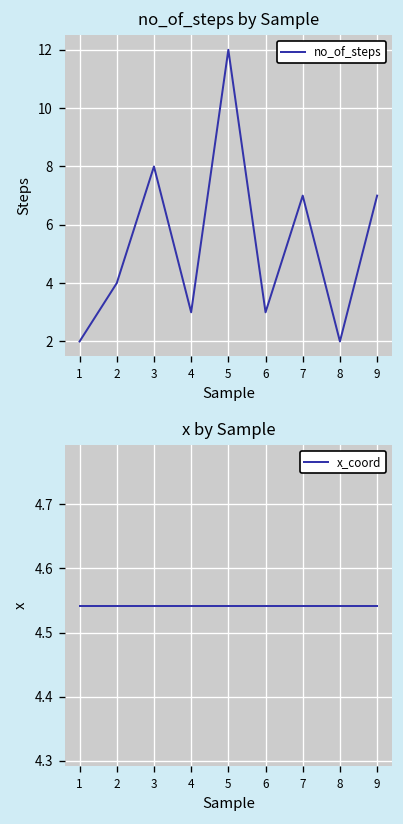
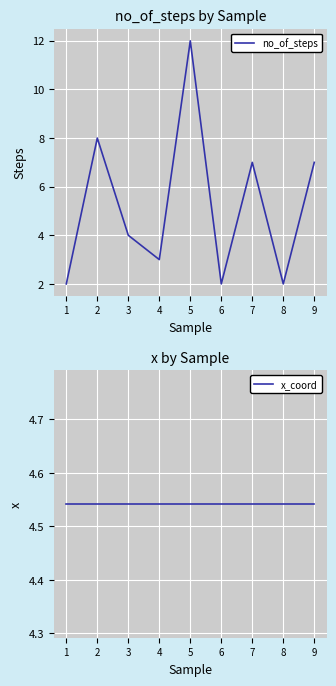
no_of_steps by Sample, 2: 4 -> 8
no_of_steps by Sample, 3: 8 -> 4
no_of_steps by Sample, 6: 3 -> 2
